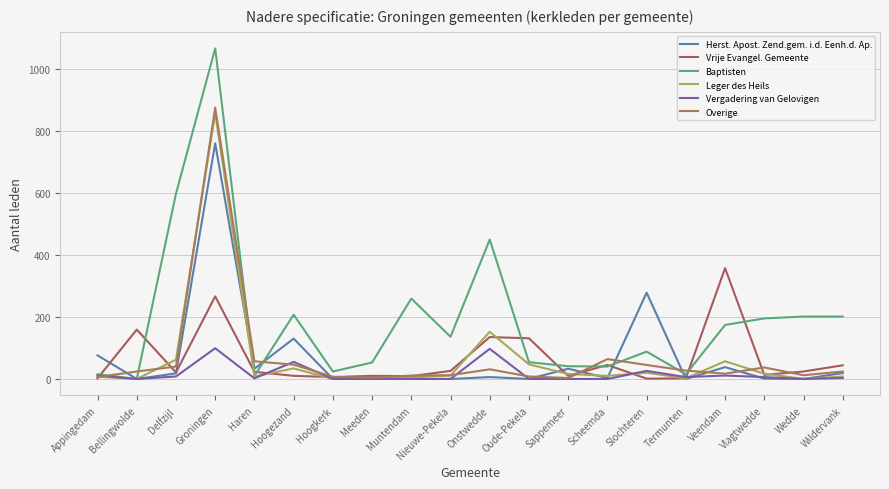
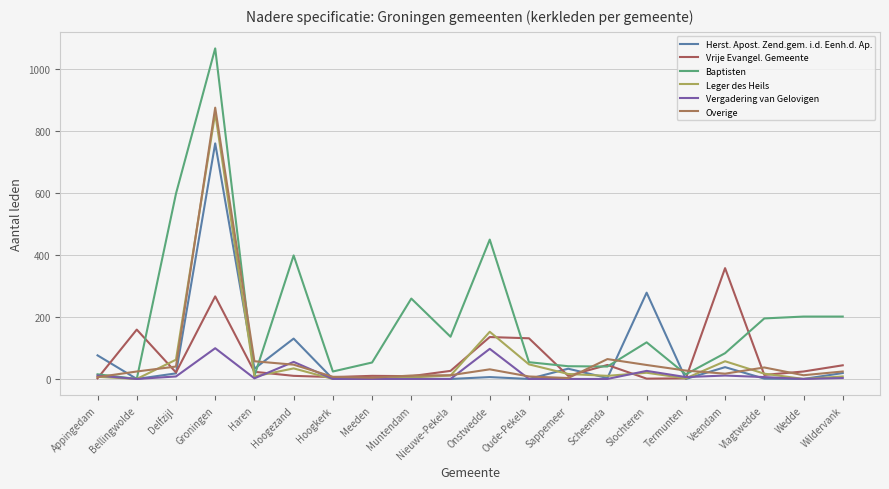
Baptisten, Hoogezand: 210 -> 400
Baptisten, Slochteren: 90 -> 120
Baptisten, Veendam: 170 -> 80
